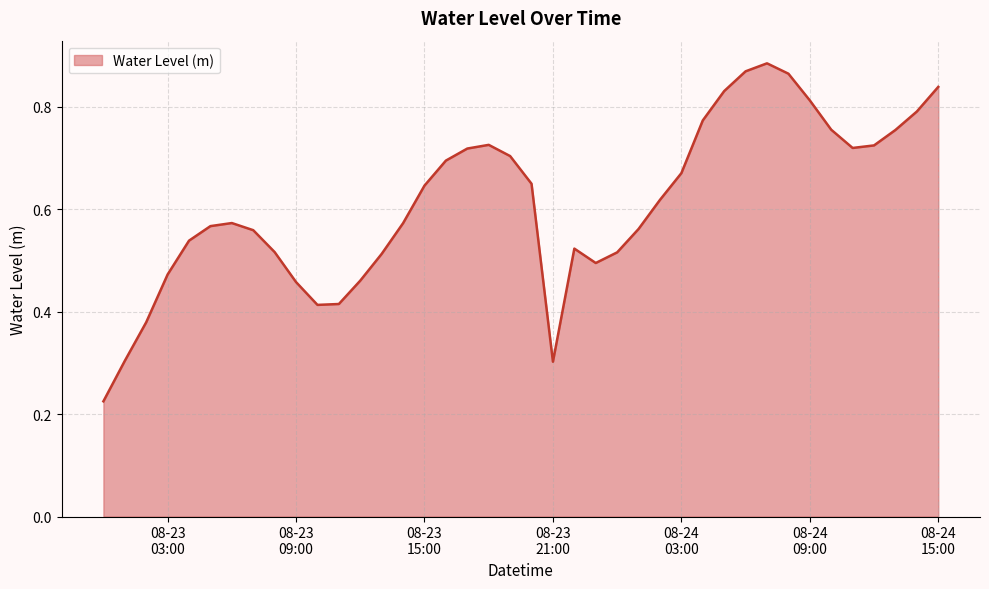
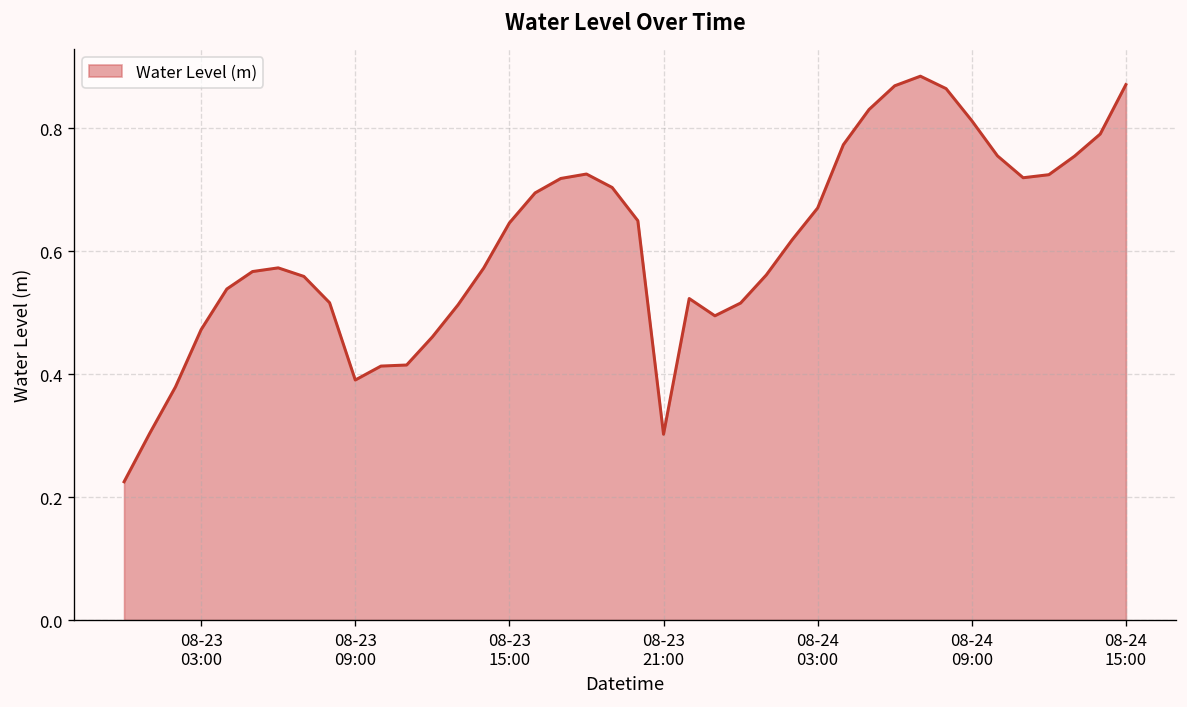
08-23 09:00: 0.46 -> 0.39
08-24 15:00: 0.84 -> 0.87
